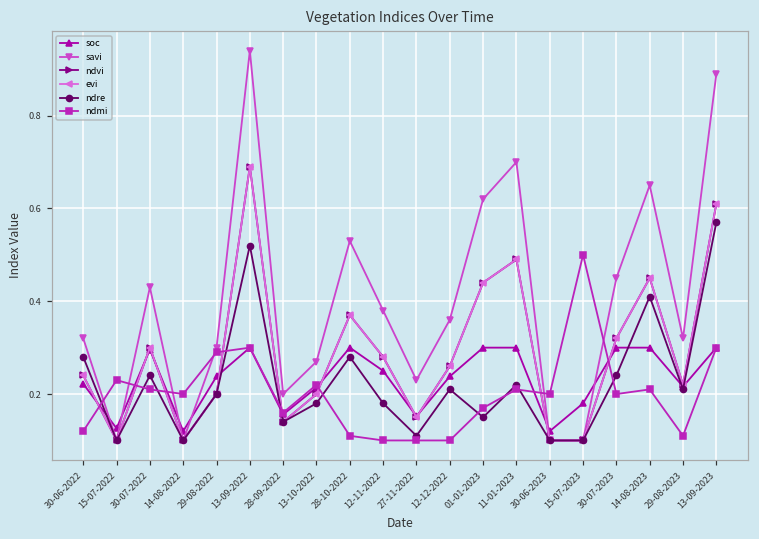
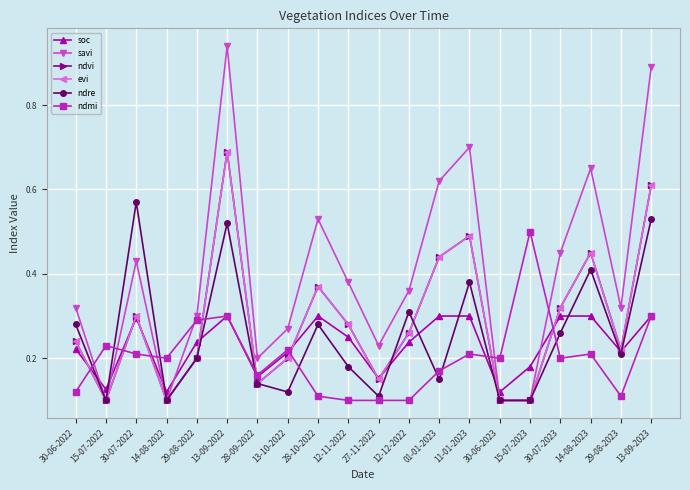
ndre, 30-07-2022: 0.24 -> 0.57
ndre, 13-10-2022: 0.18 -> 0.12
ndre, 12-12-2022: 0.21 -> 0.31
ndre, 11-01-2023: 0.22 -> 0.38
ndre, 30-07-2023: 0.24 -> 0.26
ndre, 13-09-2023: 0.57 -> 0.53
